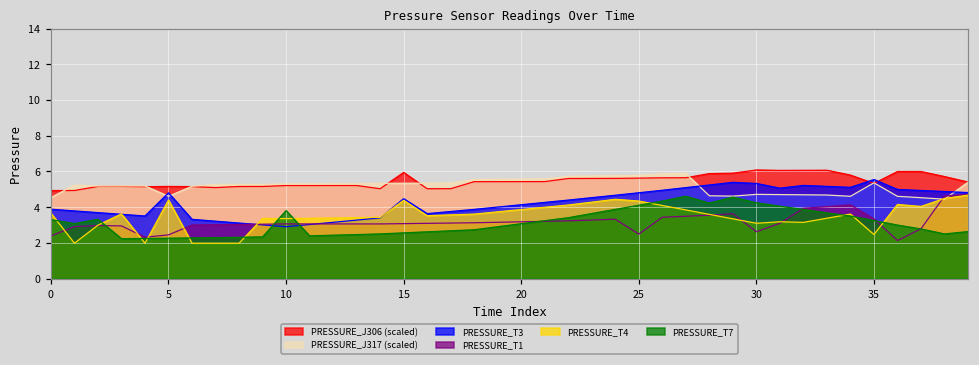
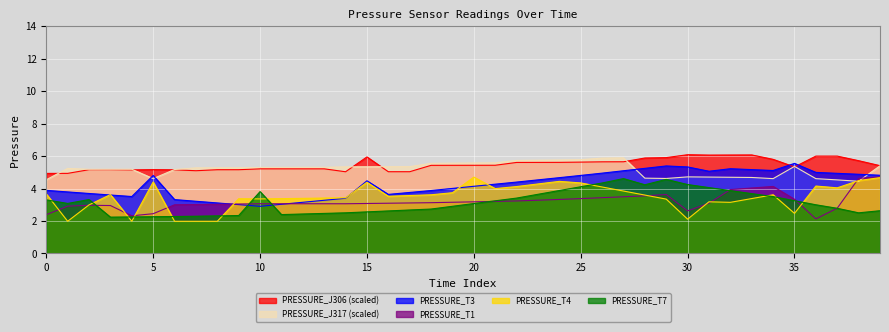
PRESSURE_T4, 20: 3.9 -> 4.7
PRESSURE_T1, 25: 2.5 -> 3.4
PRESSURE_T4, 30: 3.1 -> 2.1
